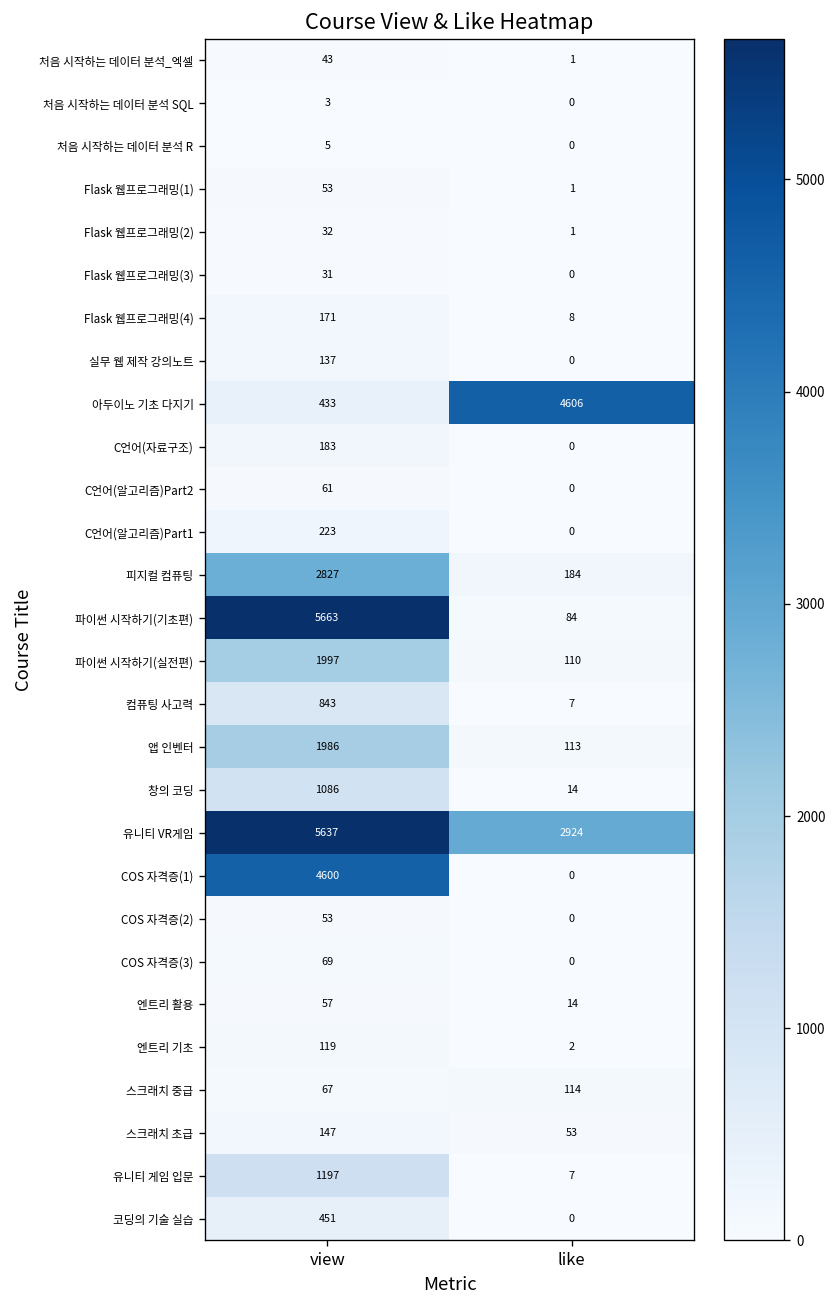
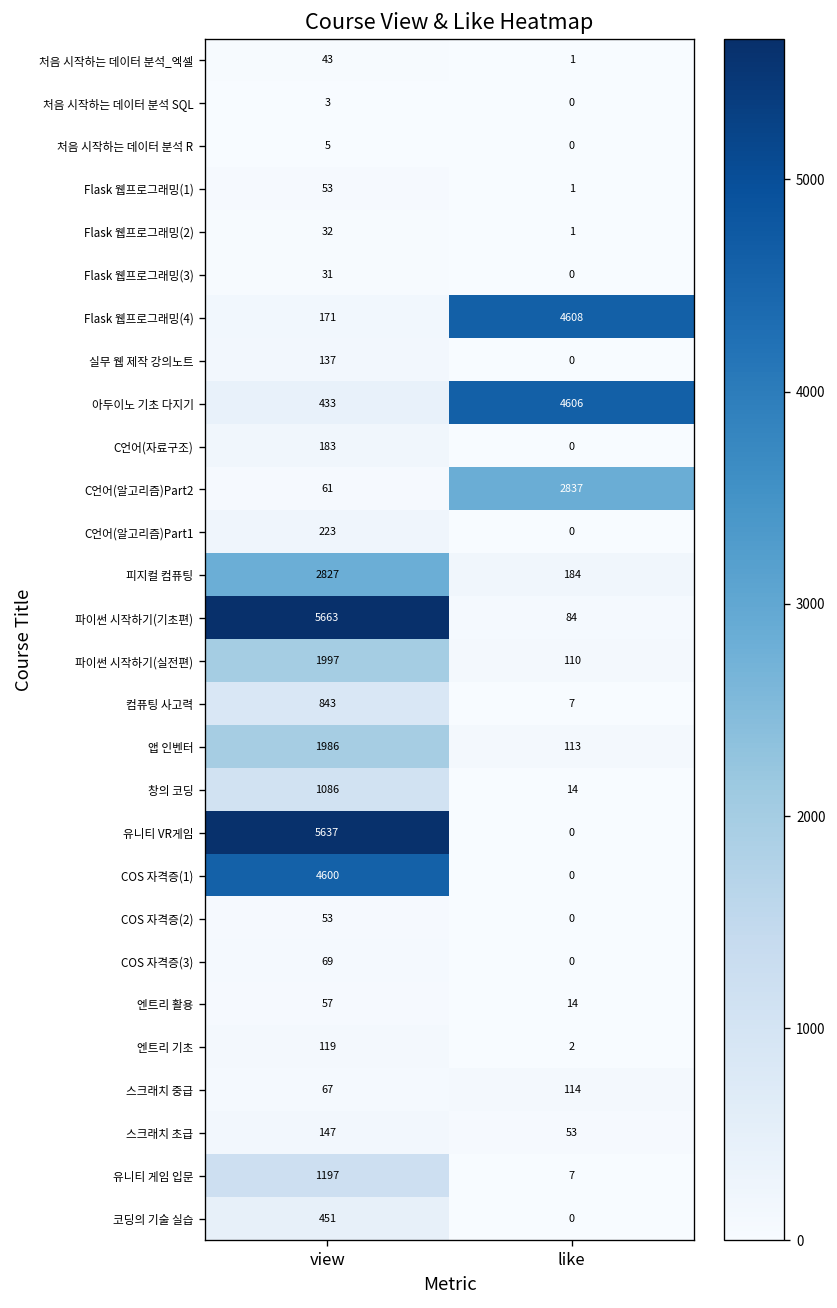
Flask 웹프로그래밍(4), like: 8 -> 4608
C언어(알고리즘)Part2, like: 0 -> 2837
유니티 VR게임, like: 2924 -> 0
